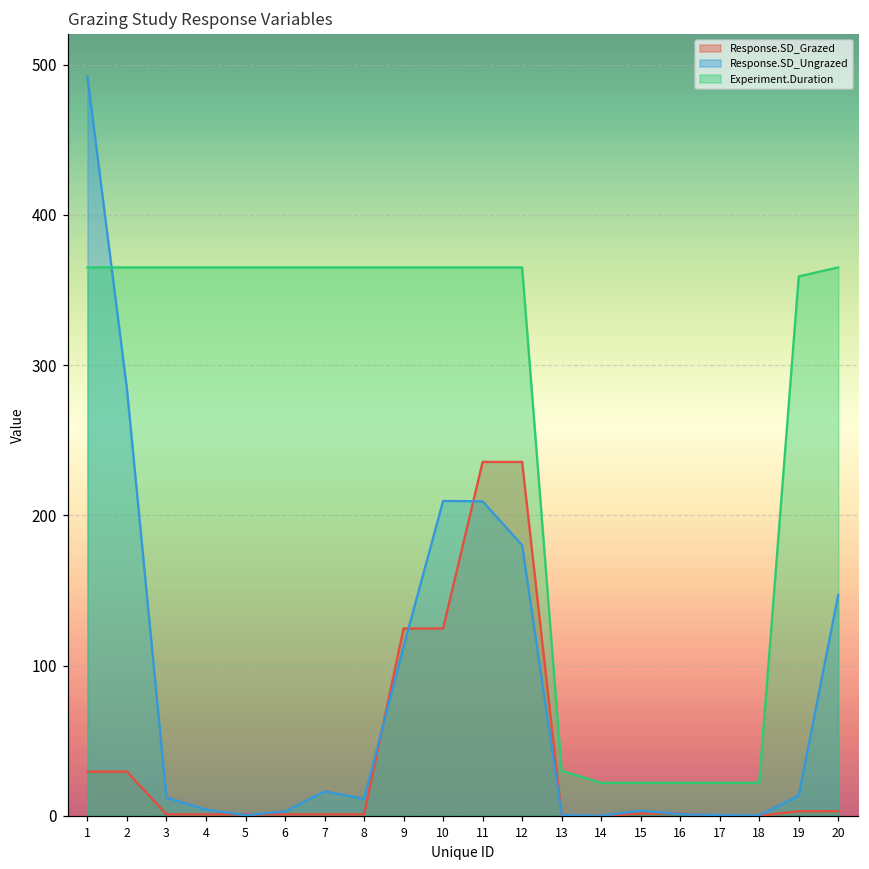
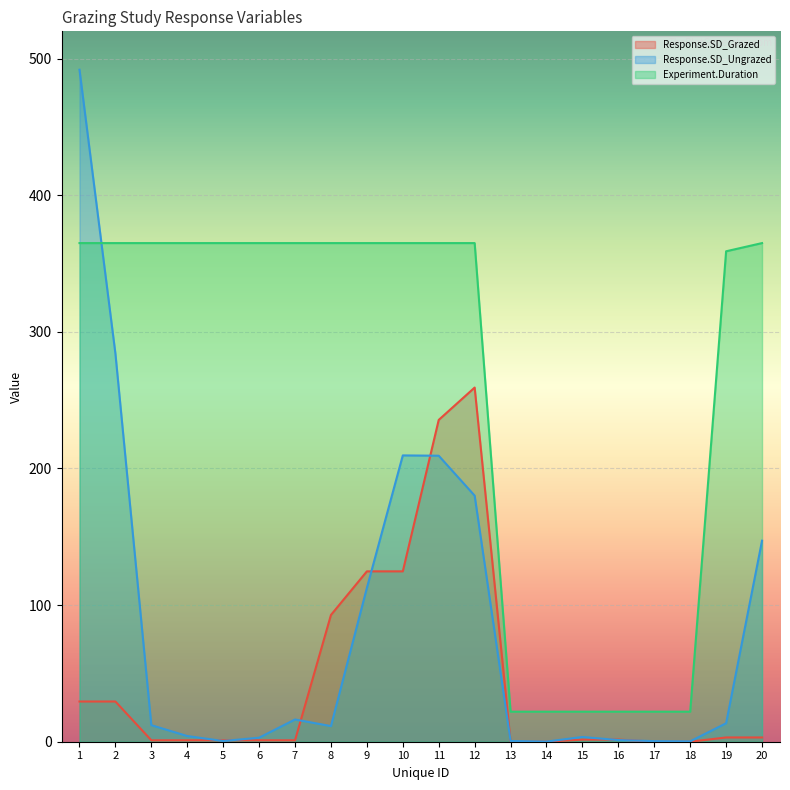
Response.SD_Grazed, 8: 1 -> 93
Response.SD_Grazed, 12: 236 -> 259
Experiment.Duration, 13: 30 -> 22
